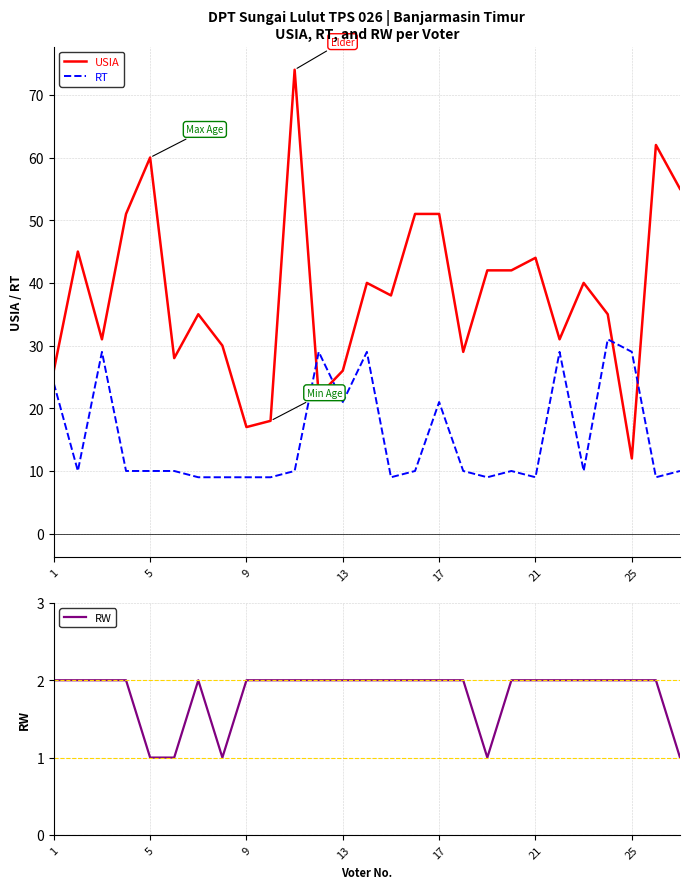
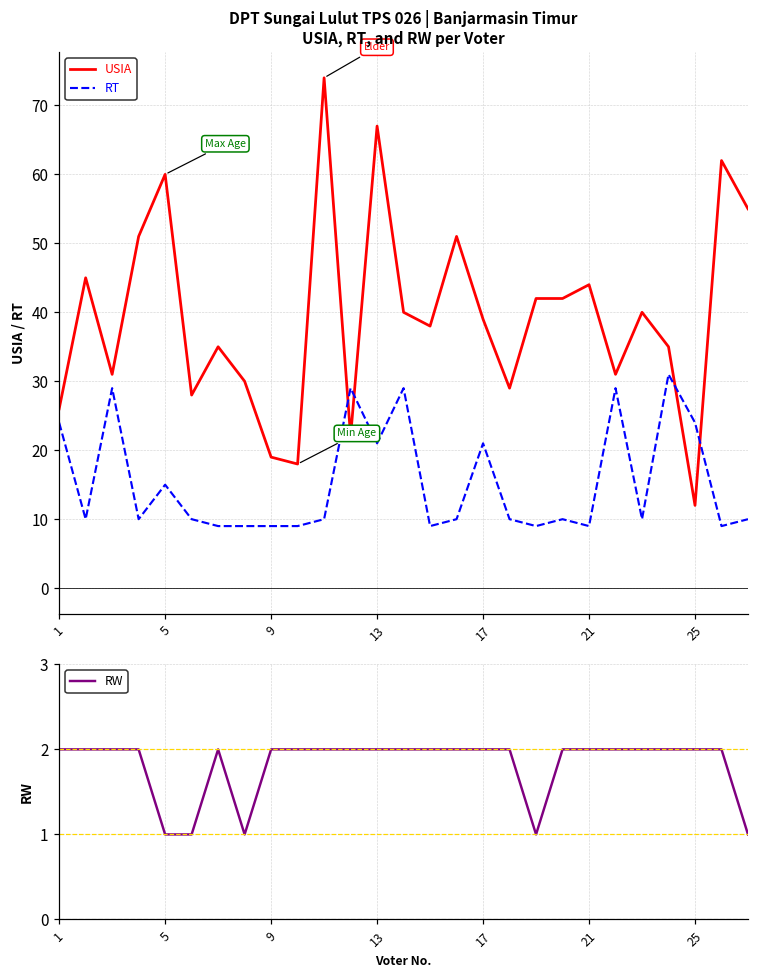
DPT Sungai Lulut TPS 026 | Banjarmasin Timur USIA, RT, and RW per Voter, RT, 5: 10 -> 15
DPT Sungai Lulut TPS 026 | Banjarmasin Timur USIA, RT, and RW per Voter, USIA, 9: 17 -> 19
DPT Sungai Lulut TPS 026 | Banjarmasin Timur USIA, RT, and RW per Voter, USIA, 13: 26 -> 67
DPT Sungai Lulut TPS 026 | Banjarmasin Timur USIA, RT, and RW per Voter, USIA, 17: 51 -> 39
DPT Sungai Lulut TPS 026 | Banjarmasin Timur USIA, RT, and RW per Voter, RT, 25: 29 -> 24
